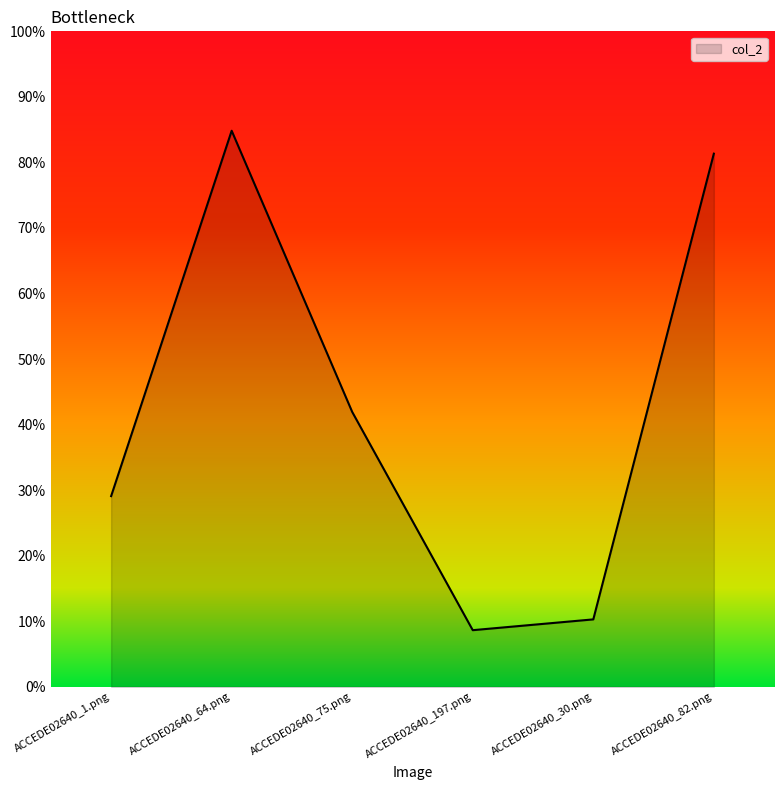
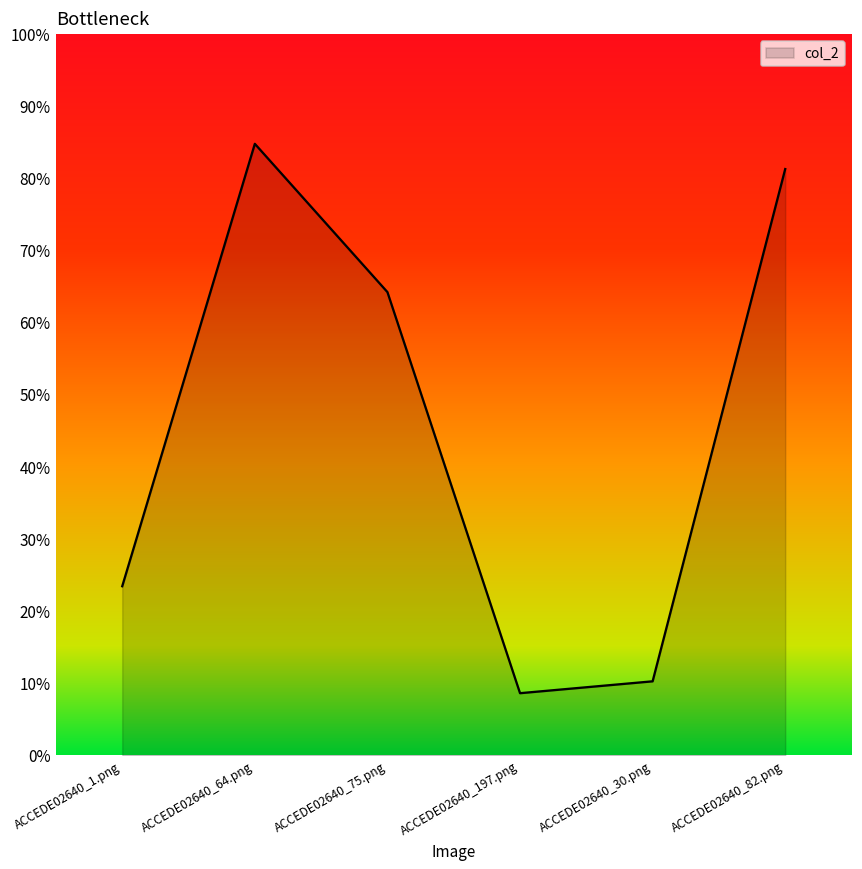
ACCEDE02640_1.png: 29% -> 23%
ACCEDE02640_75.png: 42% -> 64%
